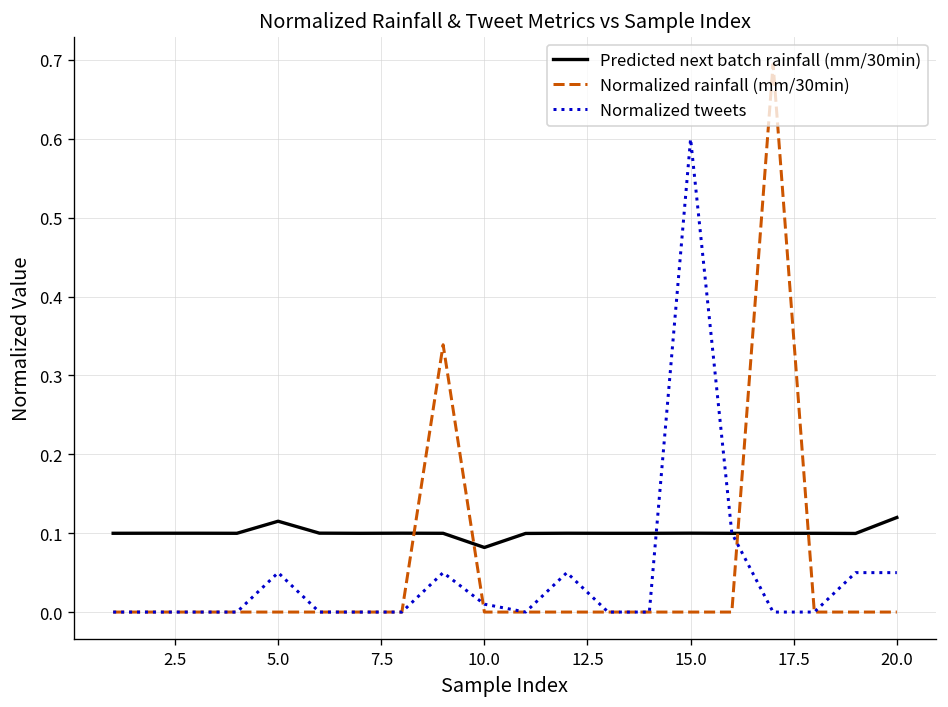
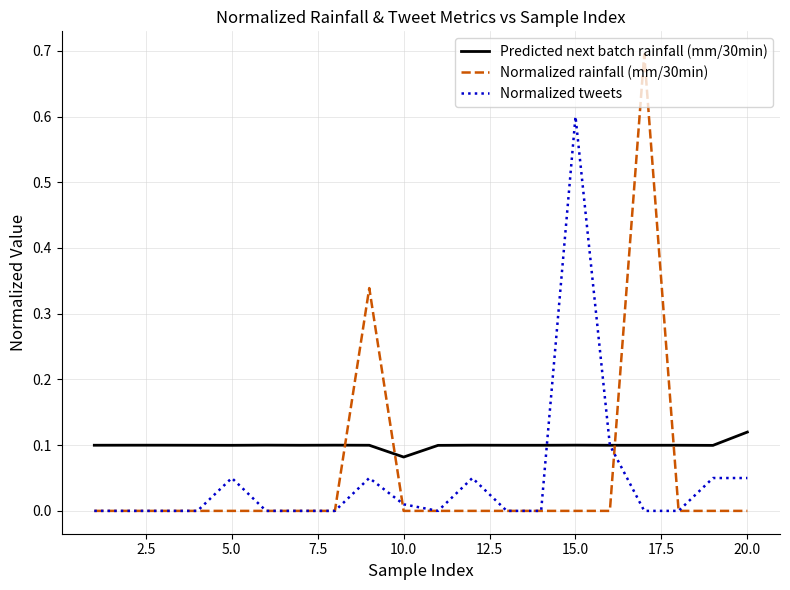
Predicted next batch rainfall (mm/30min), 5.0: 0.12 -> 0.10
